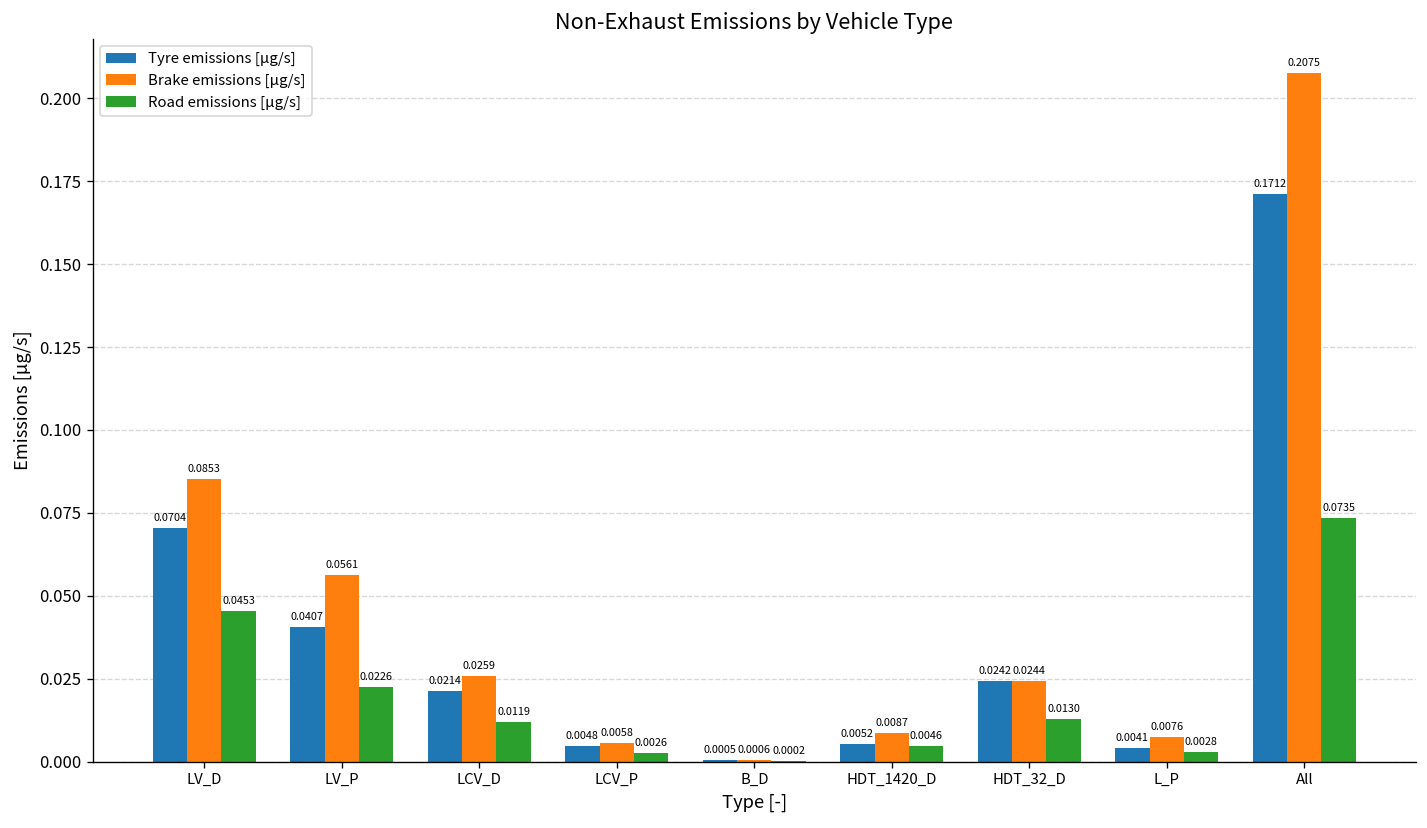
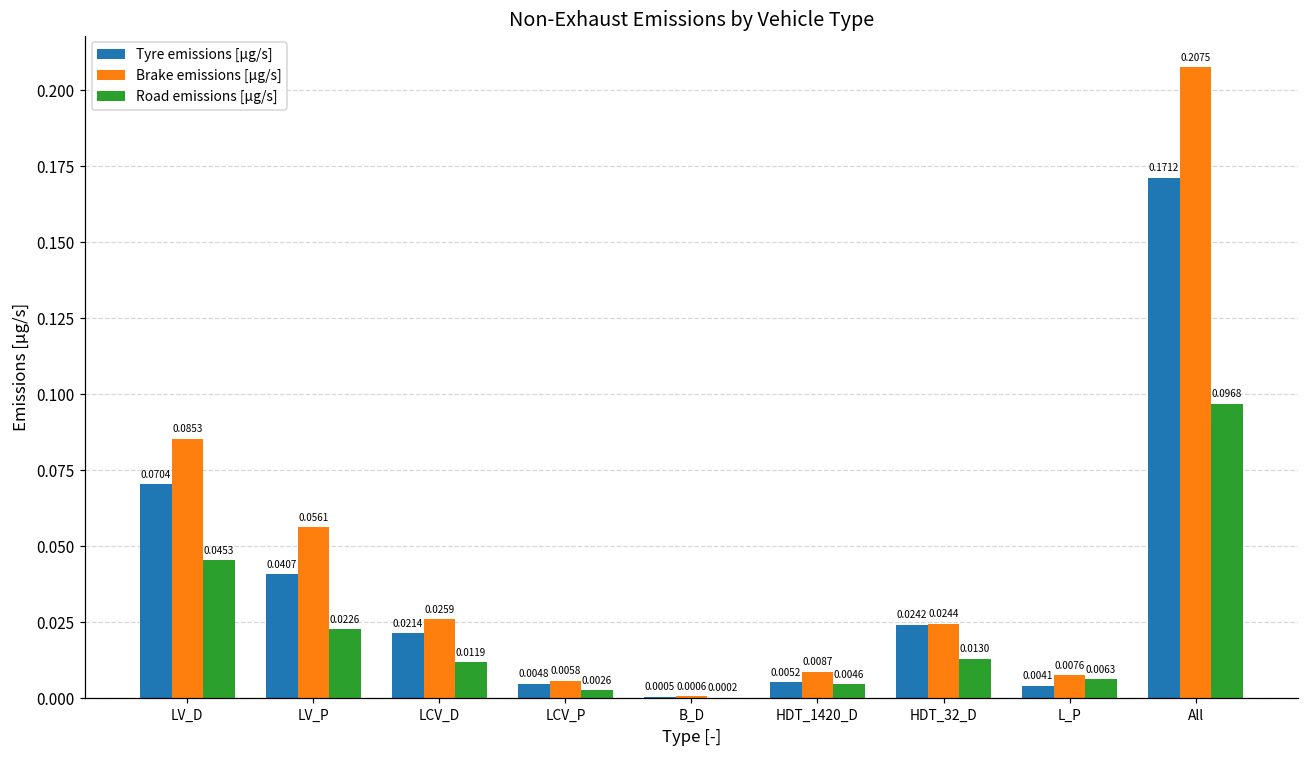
Road emissions [µg/s], L_P: 0.0028 -> 0.0063
Road emissions [µg/s], All: 0.0735 -> 0.0968
